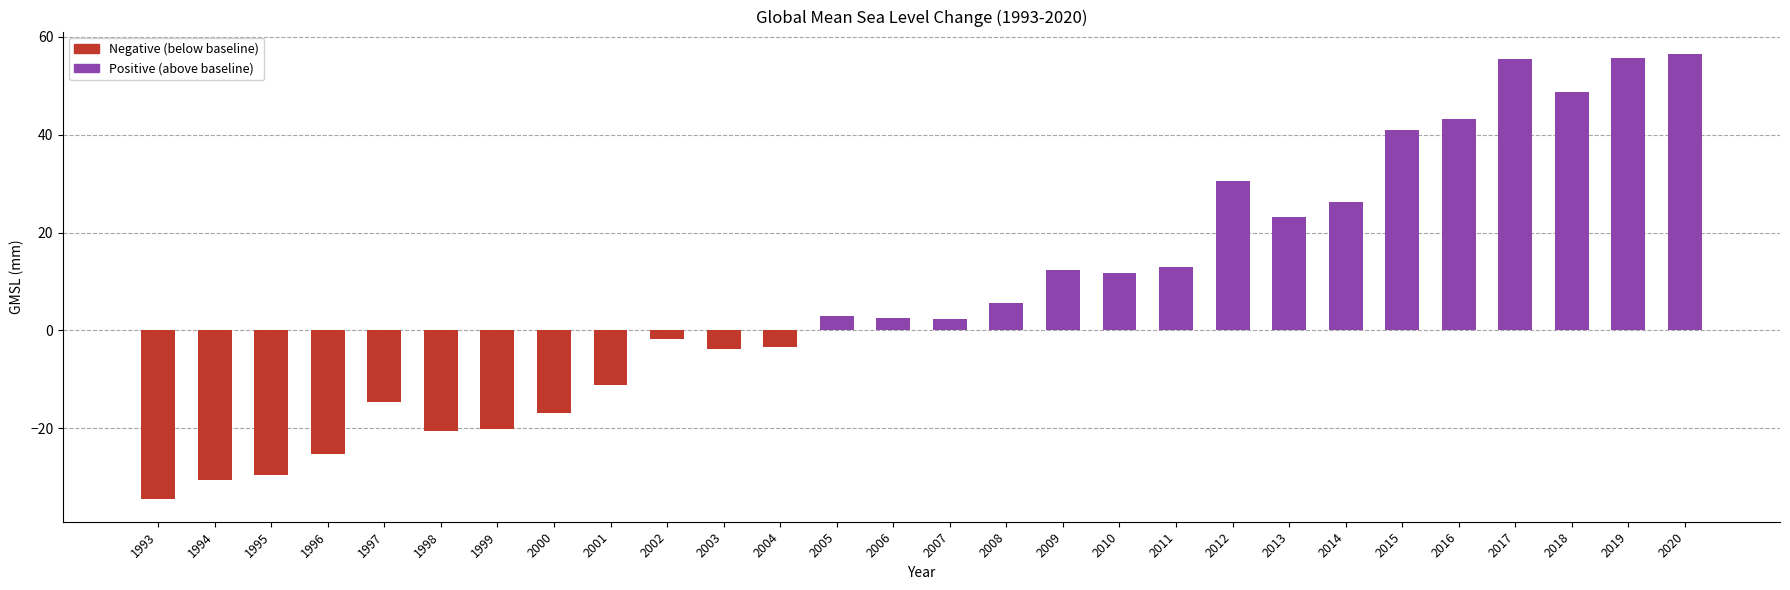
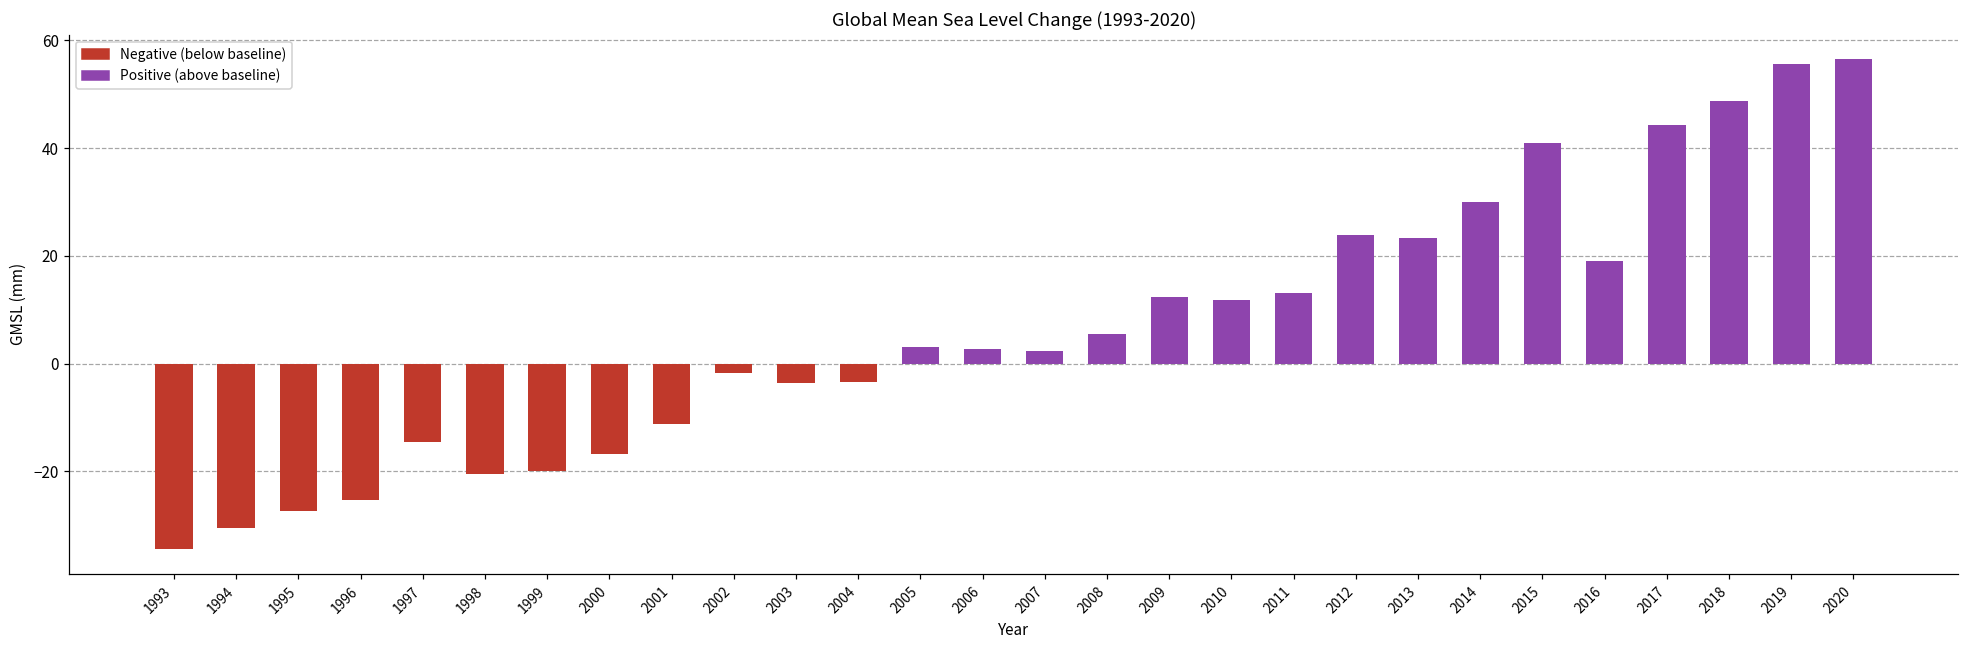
1995: -29 -> -27
2012: 31 -> 24
2014: 26 -> 30
2016: 43 -> 19
2017: 55 -> 44
